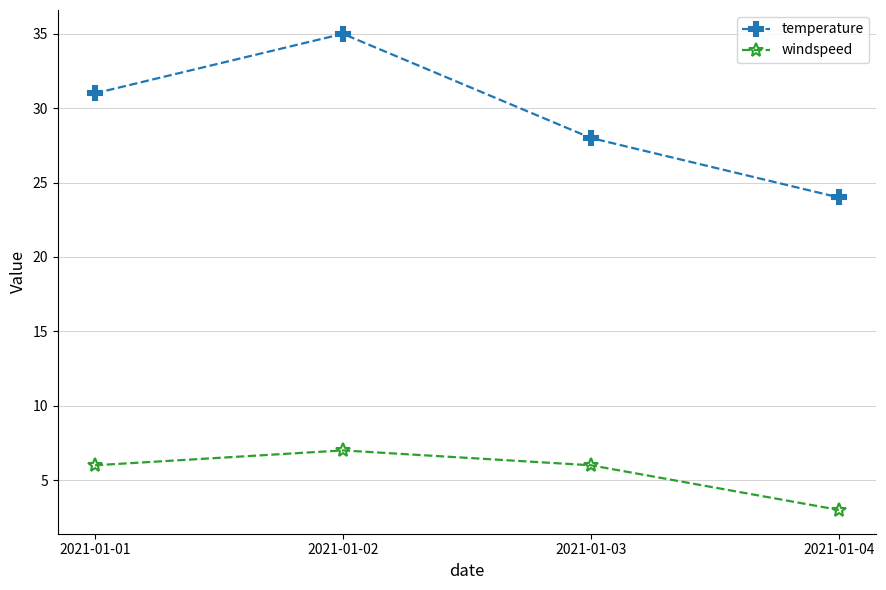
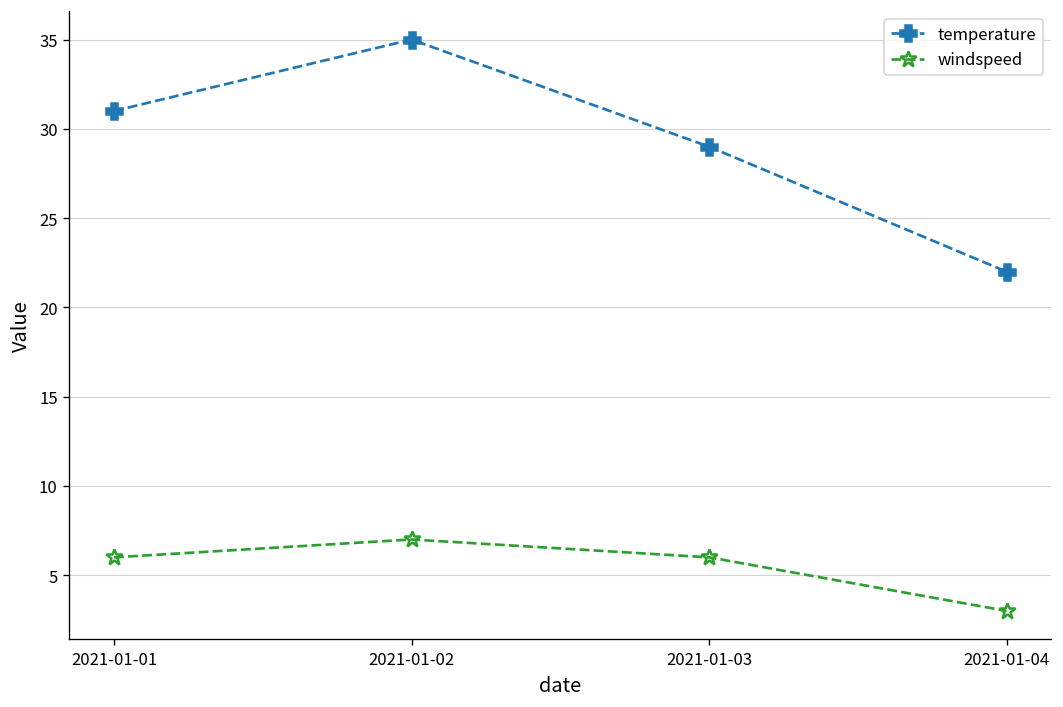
temperature, 2021-01-03: 28 -> 29
temperature, 2021-01-04: 24 -> 22
